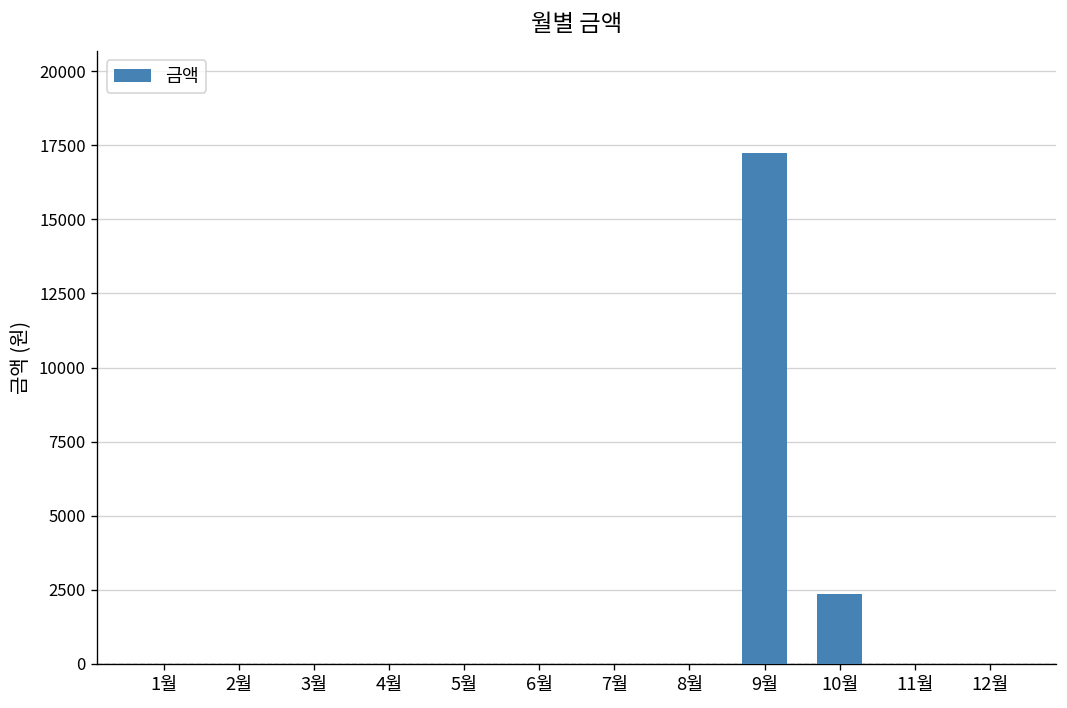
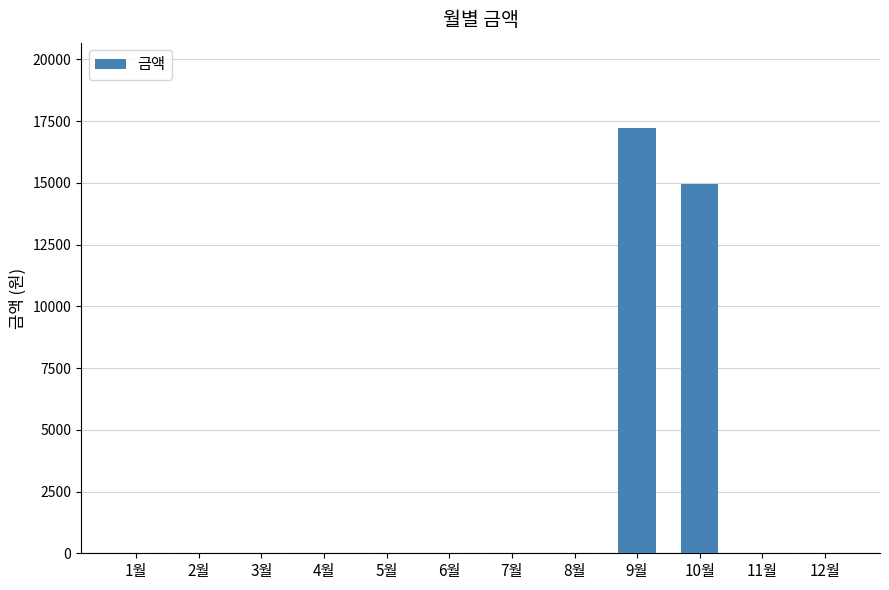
10월: 2400 -> 15000
